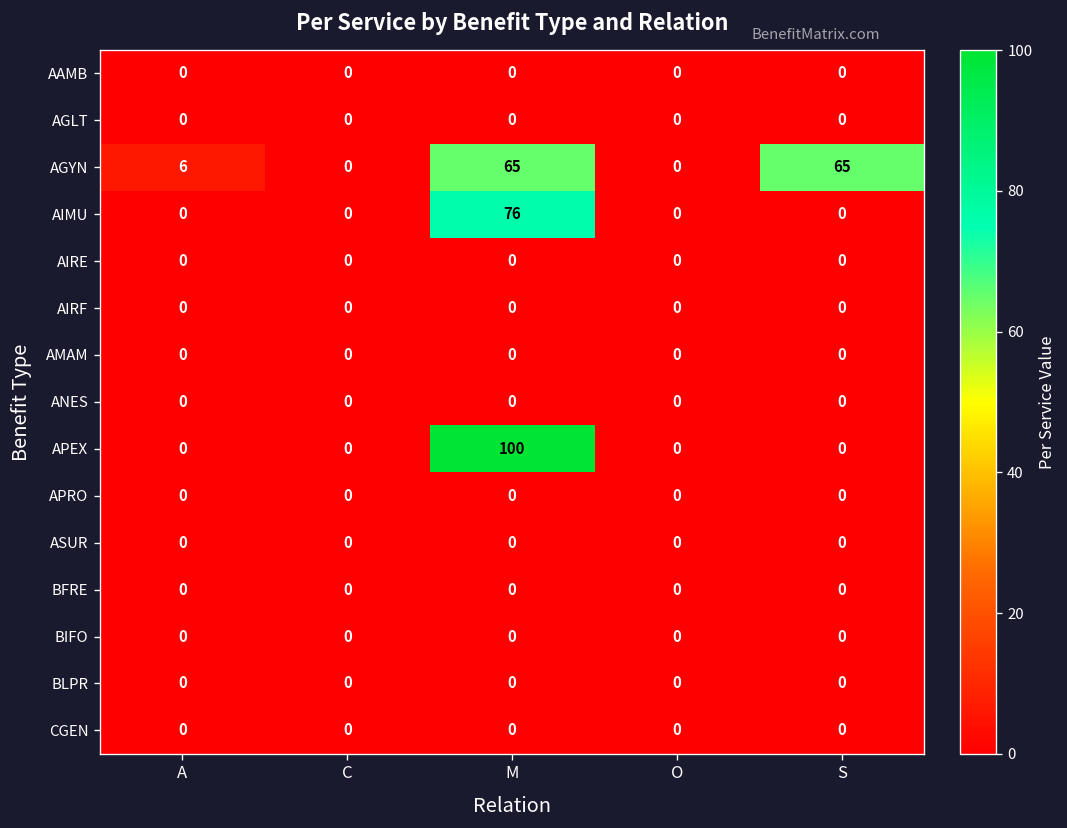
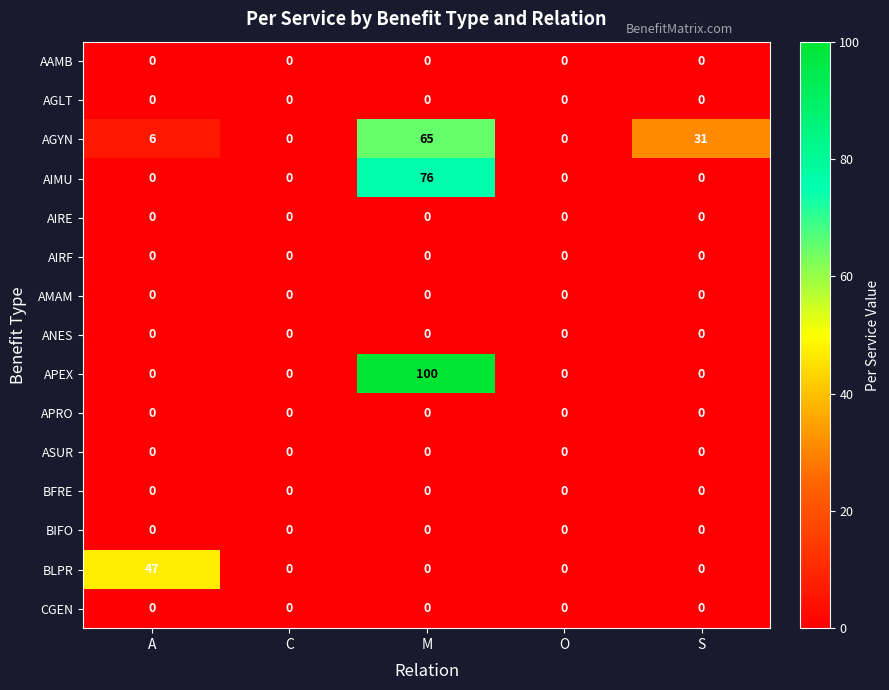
AGYN, S: 65 -> 31
BLPR, A: 0 -> 47
